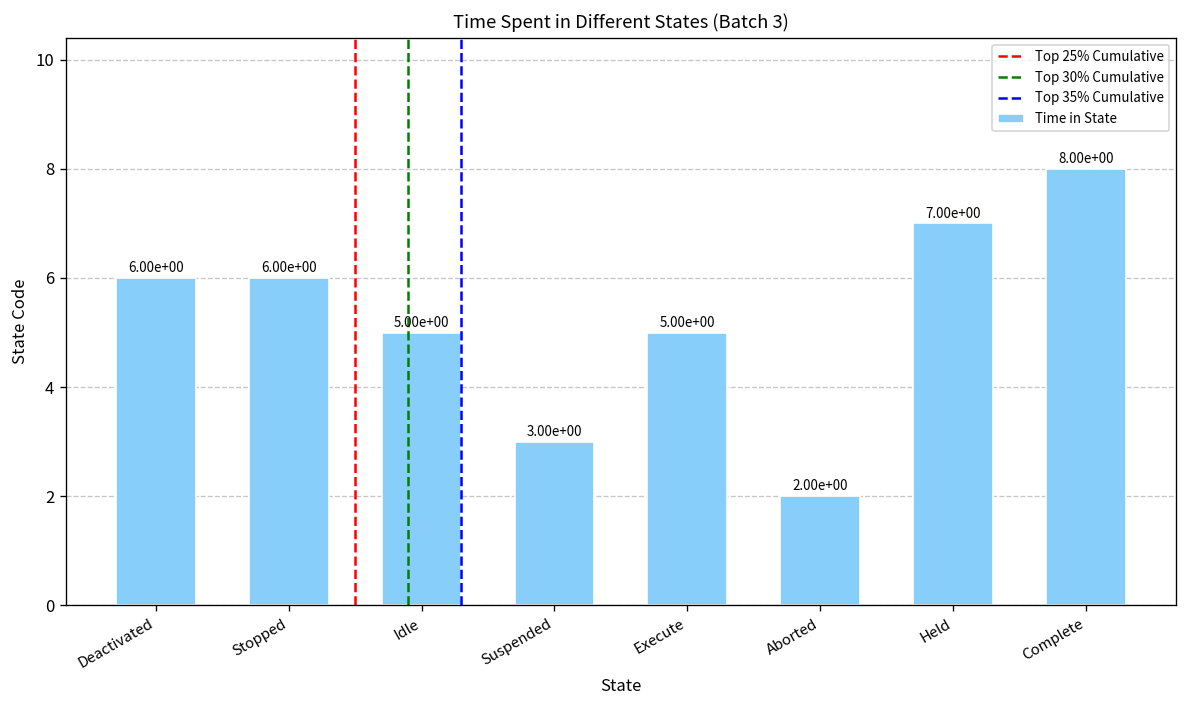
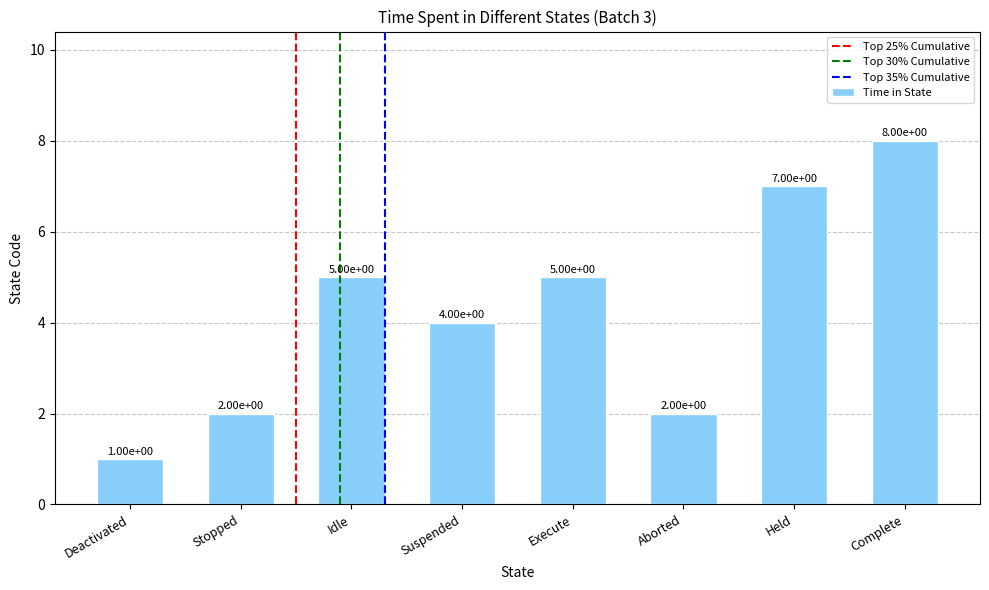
Deactivated: 6.00e+00 -> 1.00e+00
Stopped: 6.00e+00 -> 2.00e+00
Suspended: 3.00e+00 -> 4.00e+00
